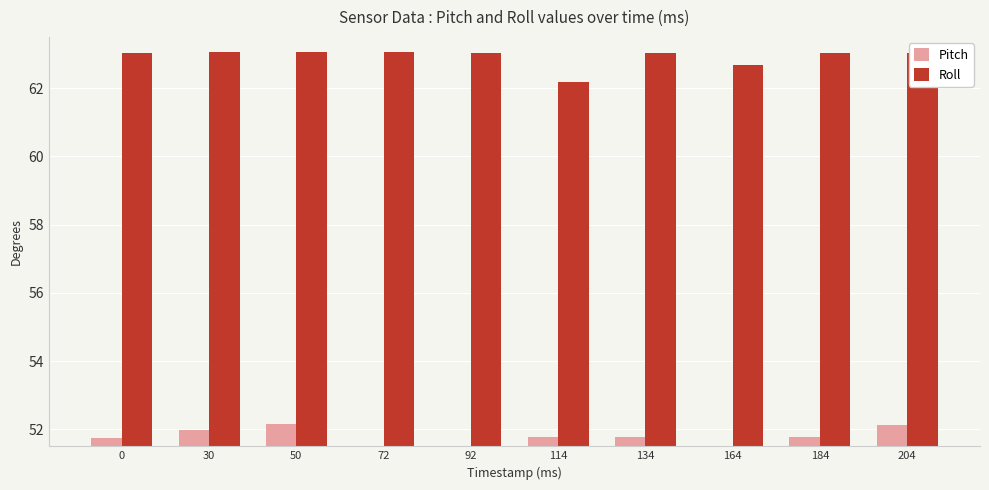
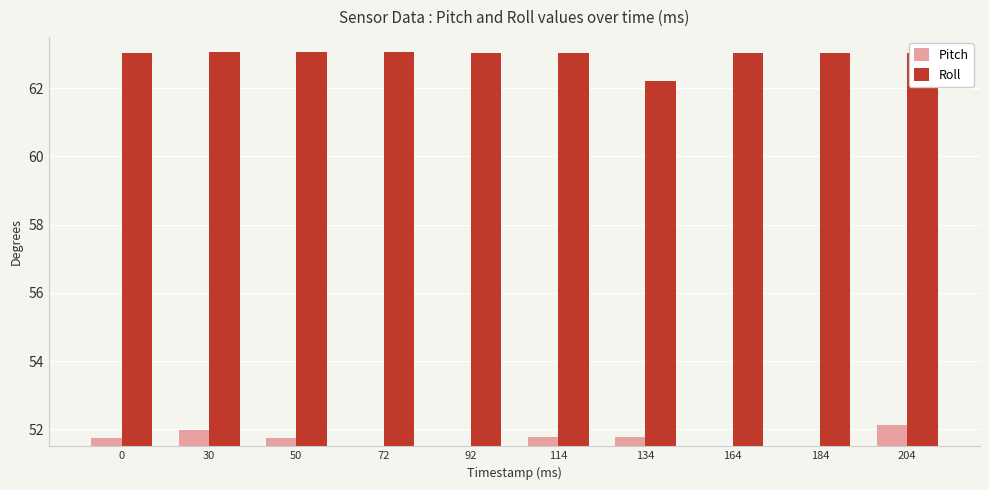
Pitch, 50: 52.1 -> 51.8
Roll, 114: 62.2 -> 63.0
Roll, 134: 63.0 -> 62.2
Roll, 164: 62.7 -> 63.0
Pitch, 184: 51.8 -> 51.5
